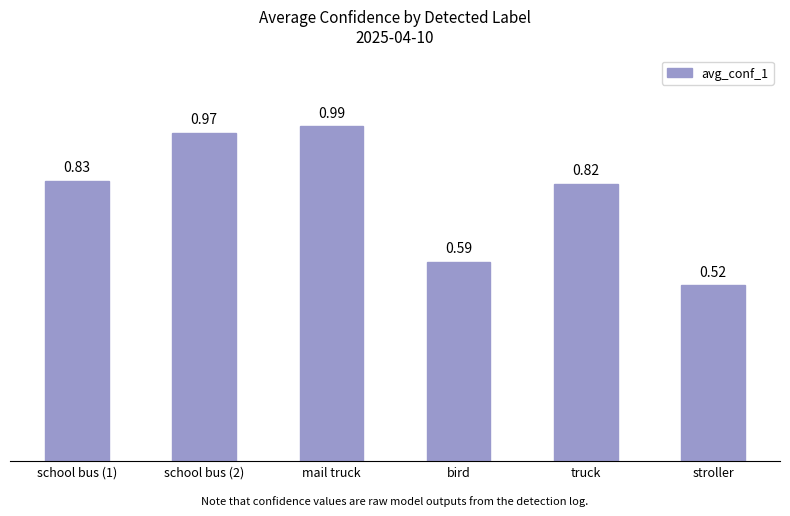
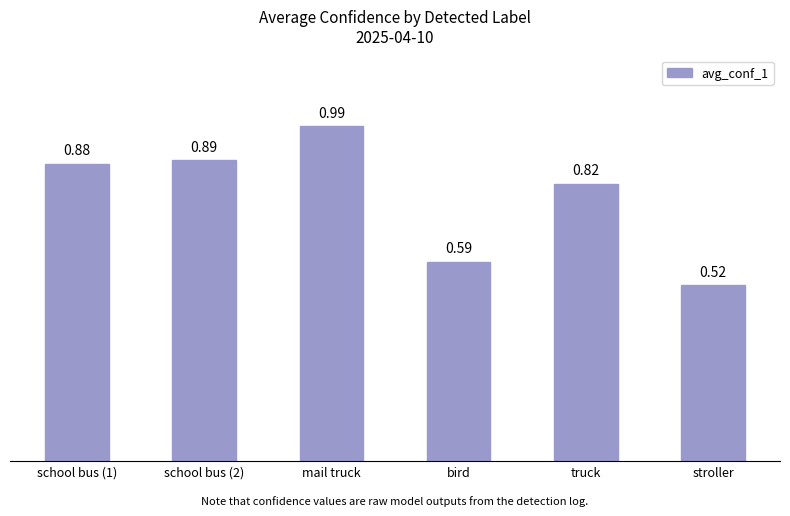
school bus (1): 0.83 -> 0.88
school bus (2): 0.97 -> 0.89
